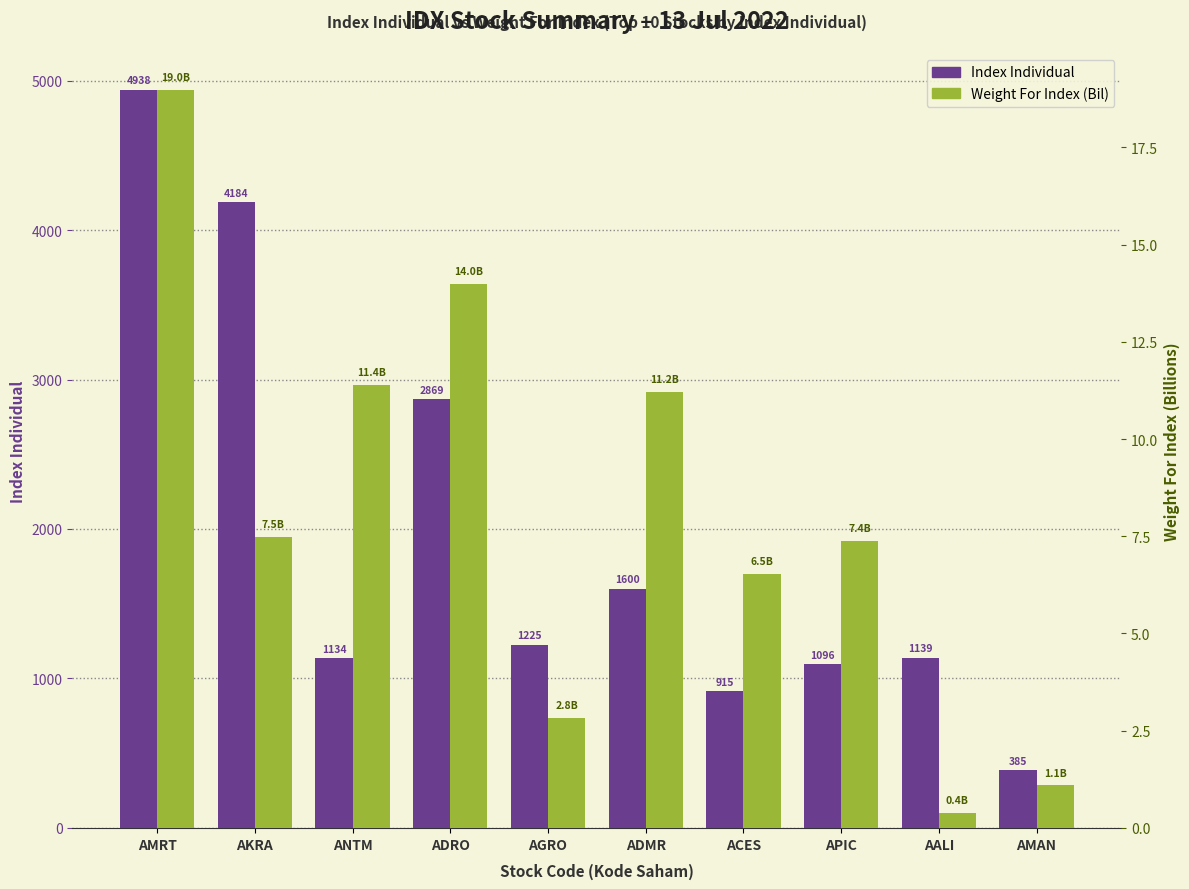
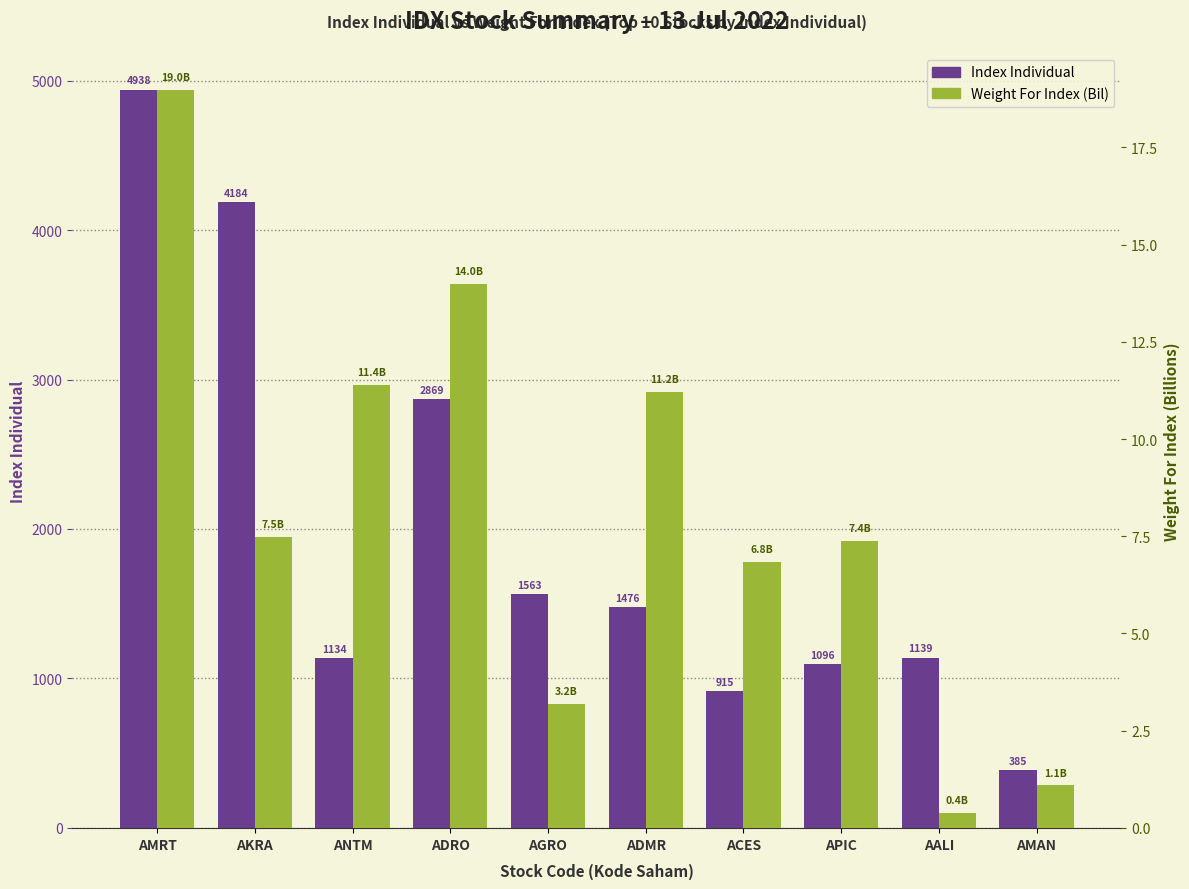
Index Individual, AGRO: 1225 -> 1563
Index Individual, ADMR: 1600 -> 1476
Weight For Index (Bil), AGRO: 2.8B -> 3.2B
Weight For Index (Bil), ACES: 6.5B -> 6.8B
